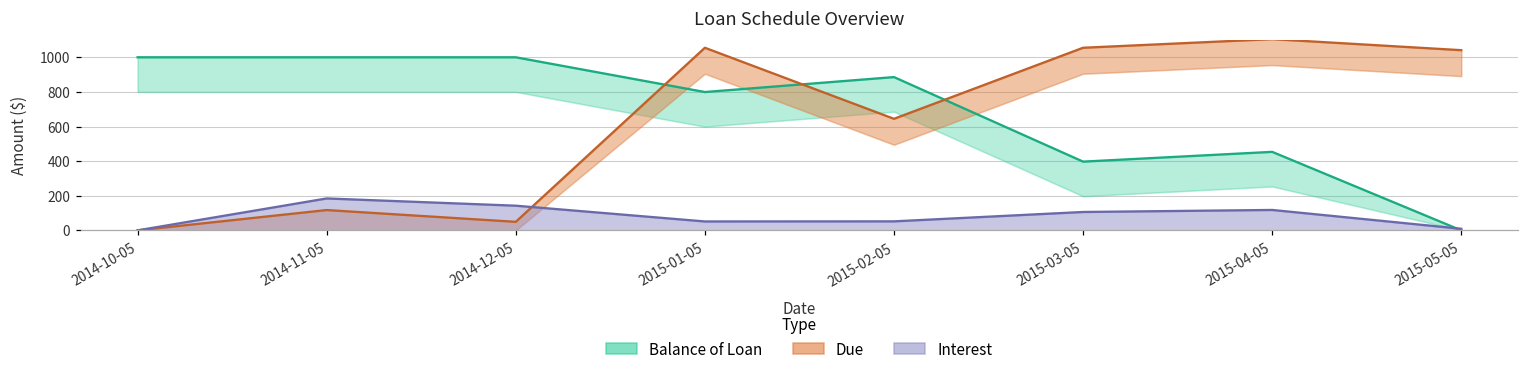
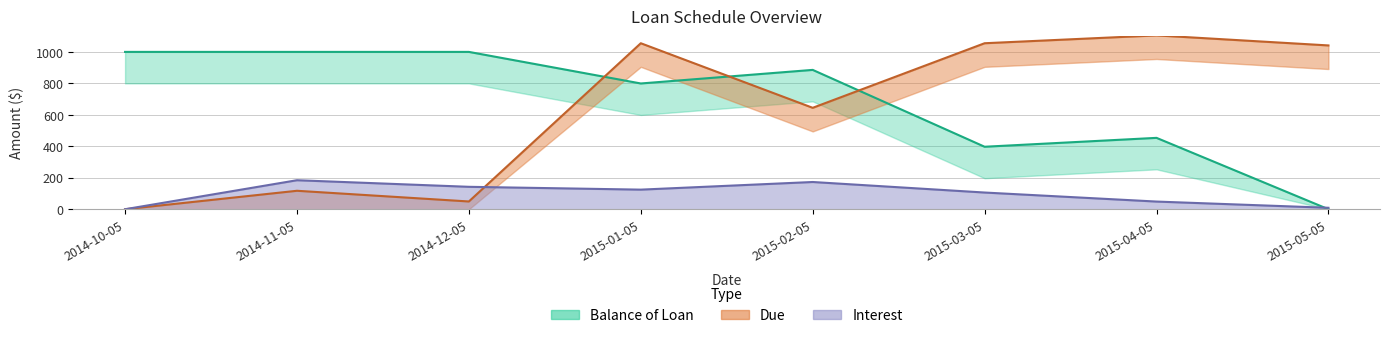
Interest, 2015-01-05: 50 -> 120
Interest, 2015-02-05: 50 -> 170
Interest, 2015-04-05: 120 -> 50
